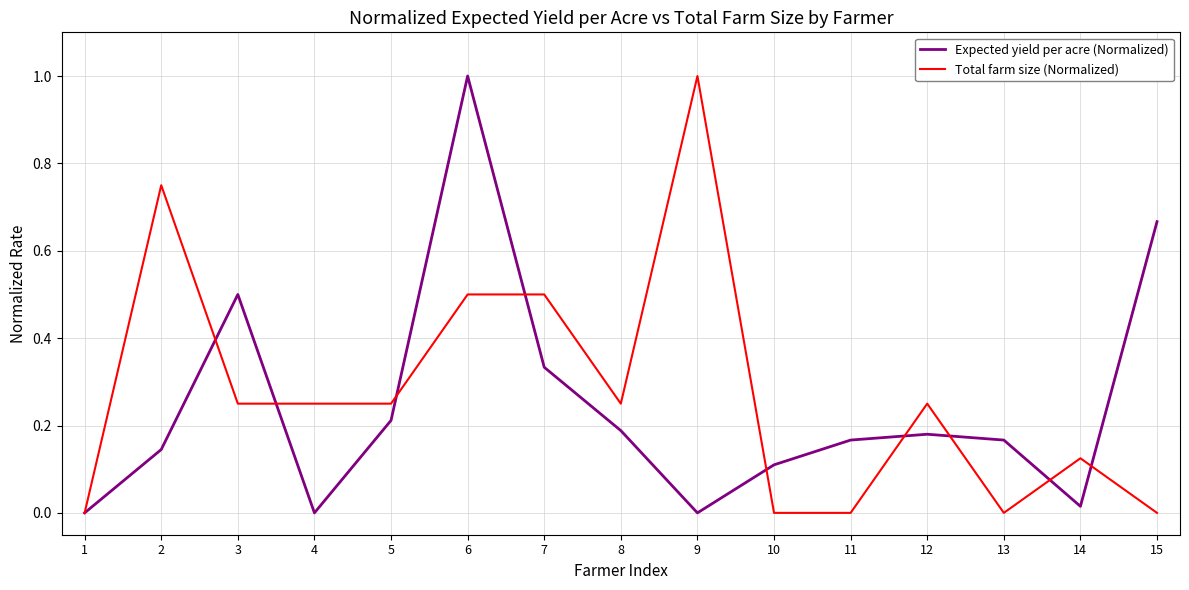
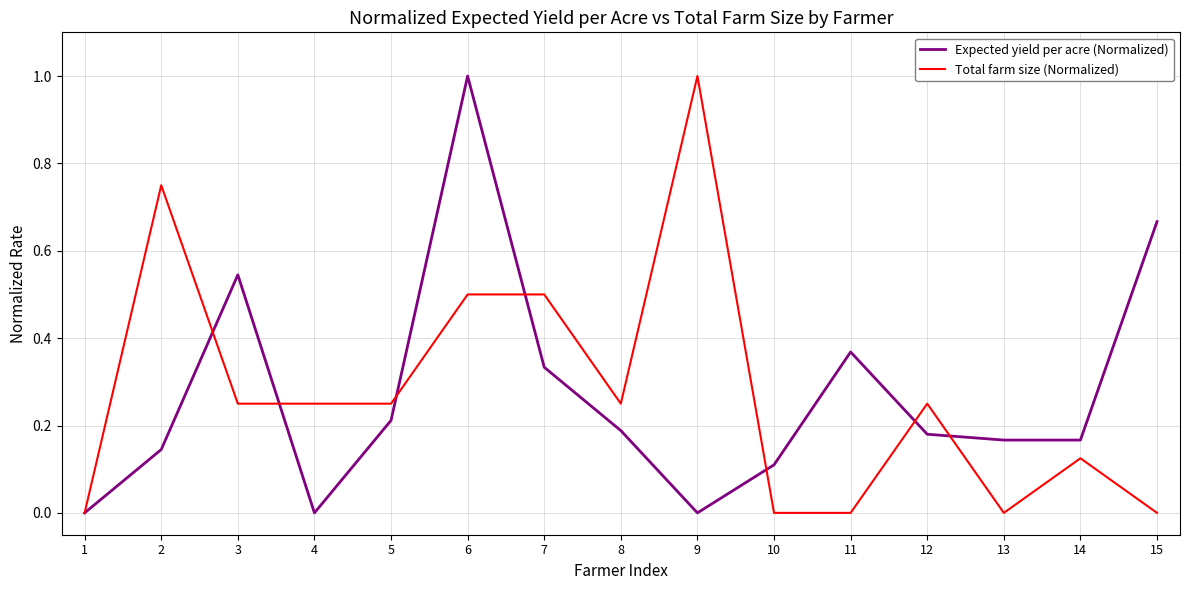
Expected yield per acre (Normalized), 3: 0.50 -> 0.55
Expected yield per acre (Normalized), 11: 0.17 -> 0.37
Expected yield per acre (Normalized), 14: 0.02 -> 0.17
